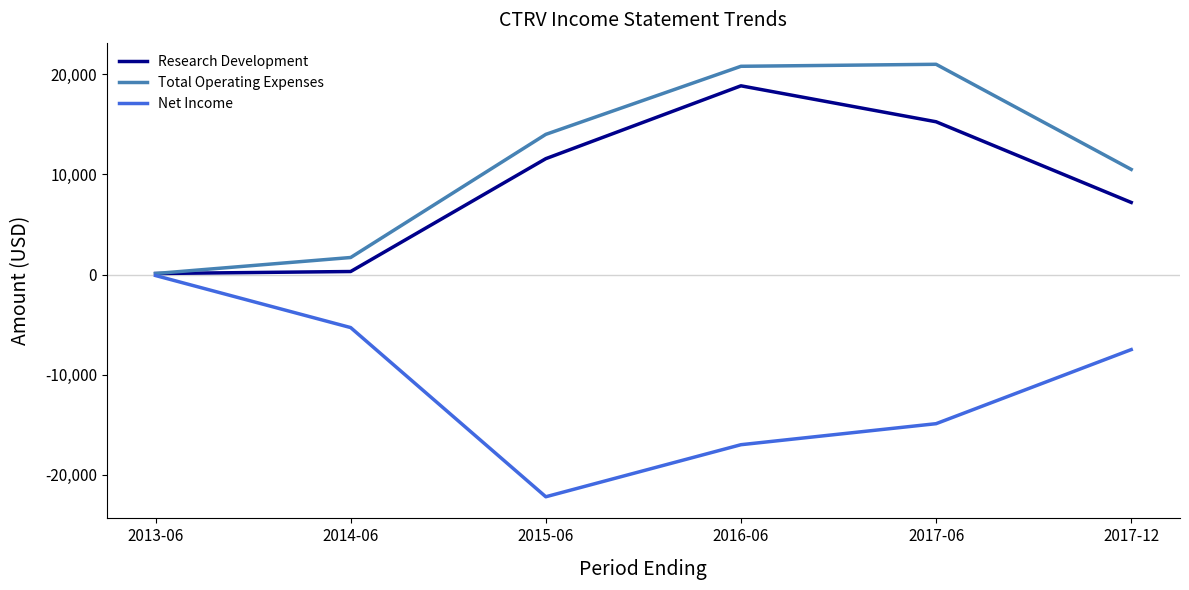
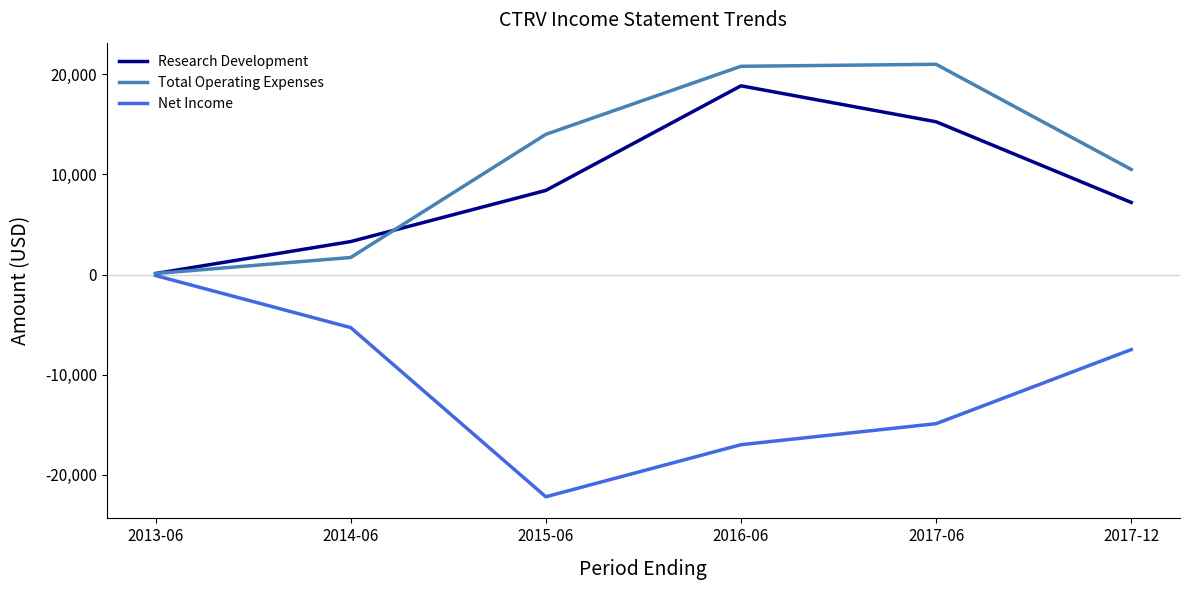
Research Development, 2014-06: 300 -> 3,300
Research Development, 2015-06: 11,600 -> 8,400
